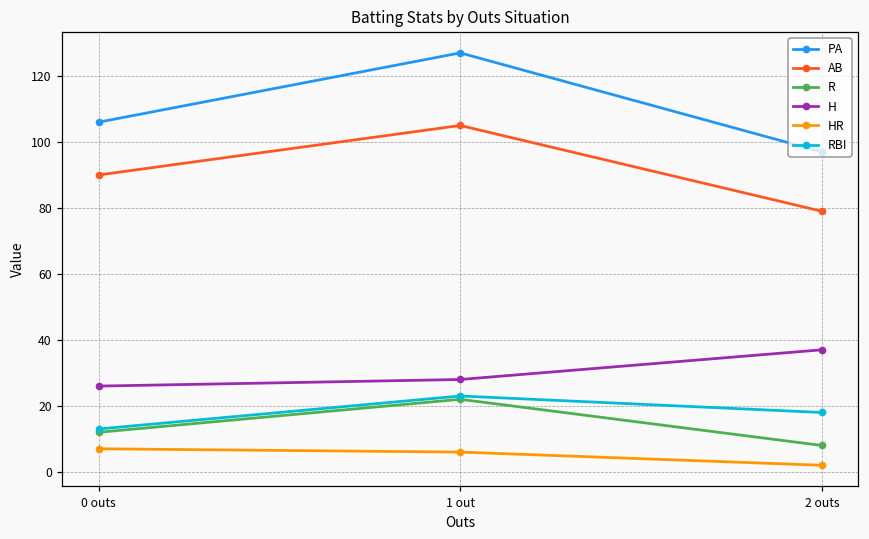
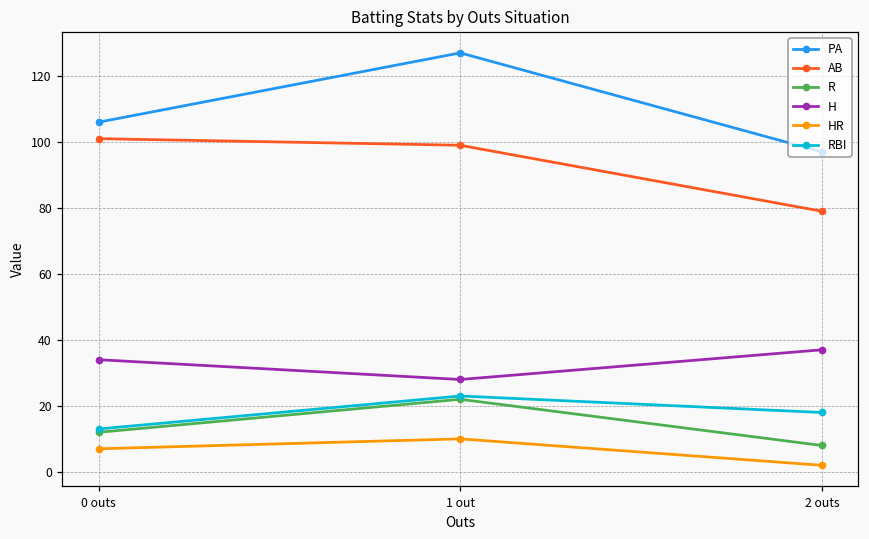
AB, 0 outs: 90 -> 101
H, 0 outs: 26 -> 34
AB, 1 out: 105 -> 99
HR, 1 out: 6 -> 10
